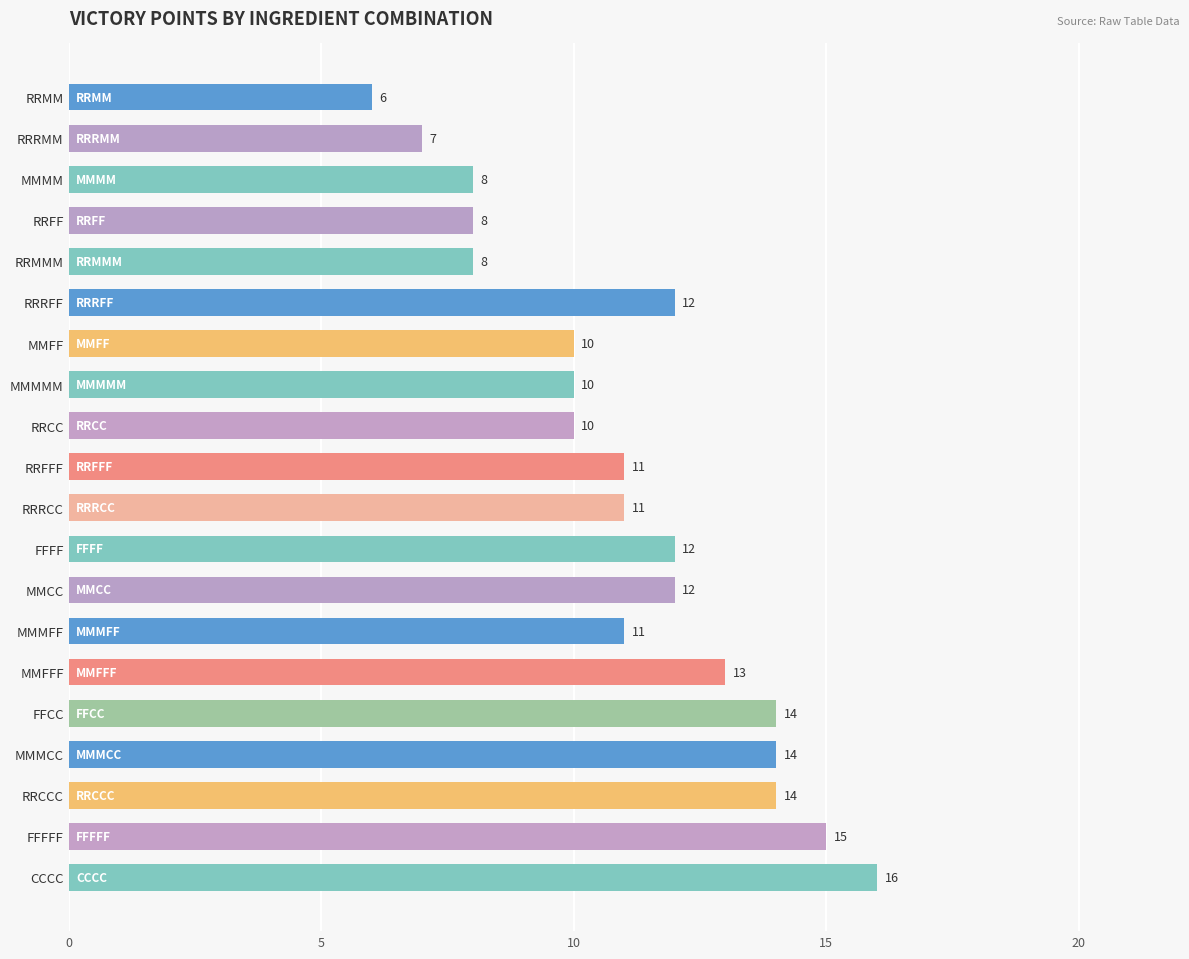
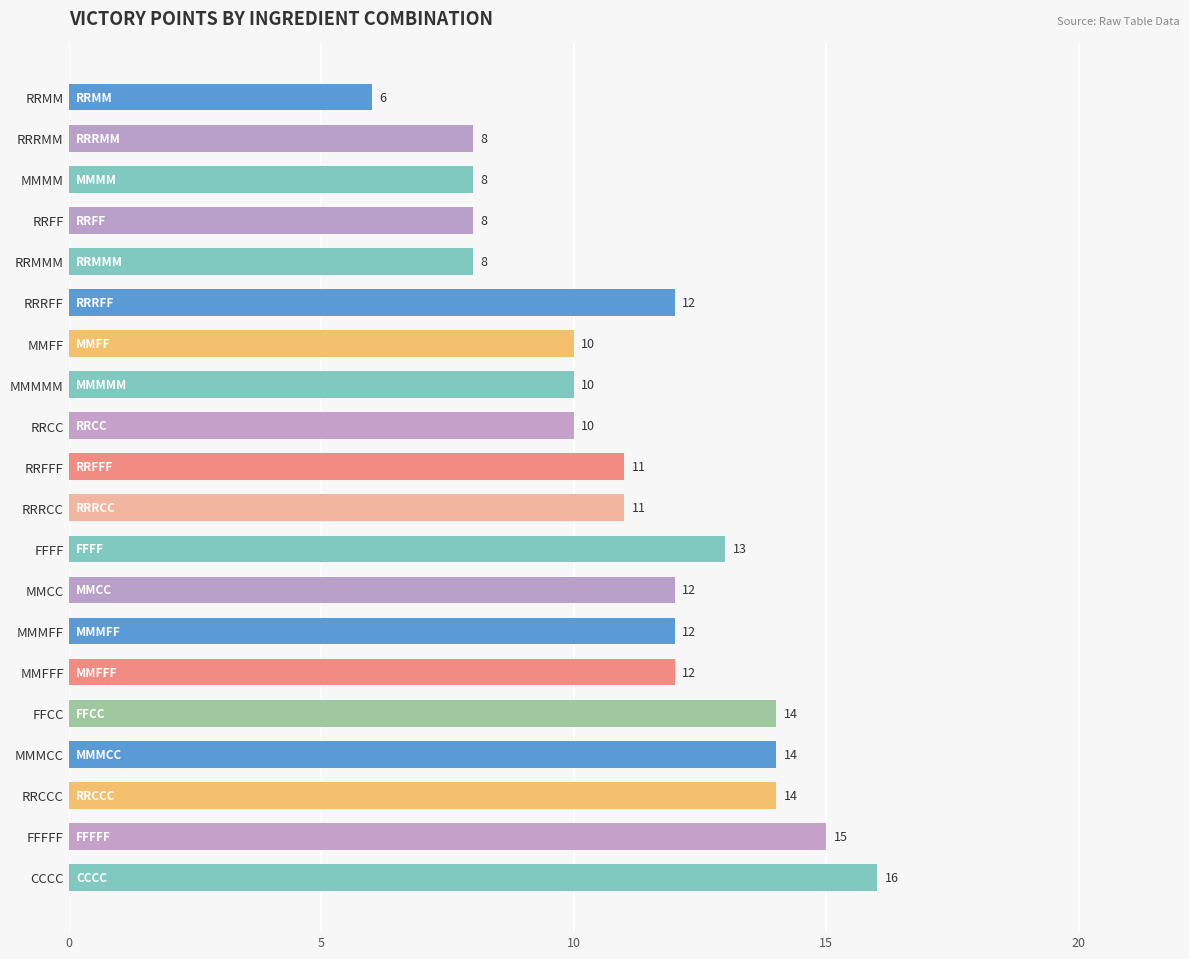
RRRMM: 7 -> 8
FFFF: 12 -> 13
MMMFF: 11 -> 12
MMFFF: 13 -> 12
